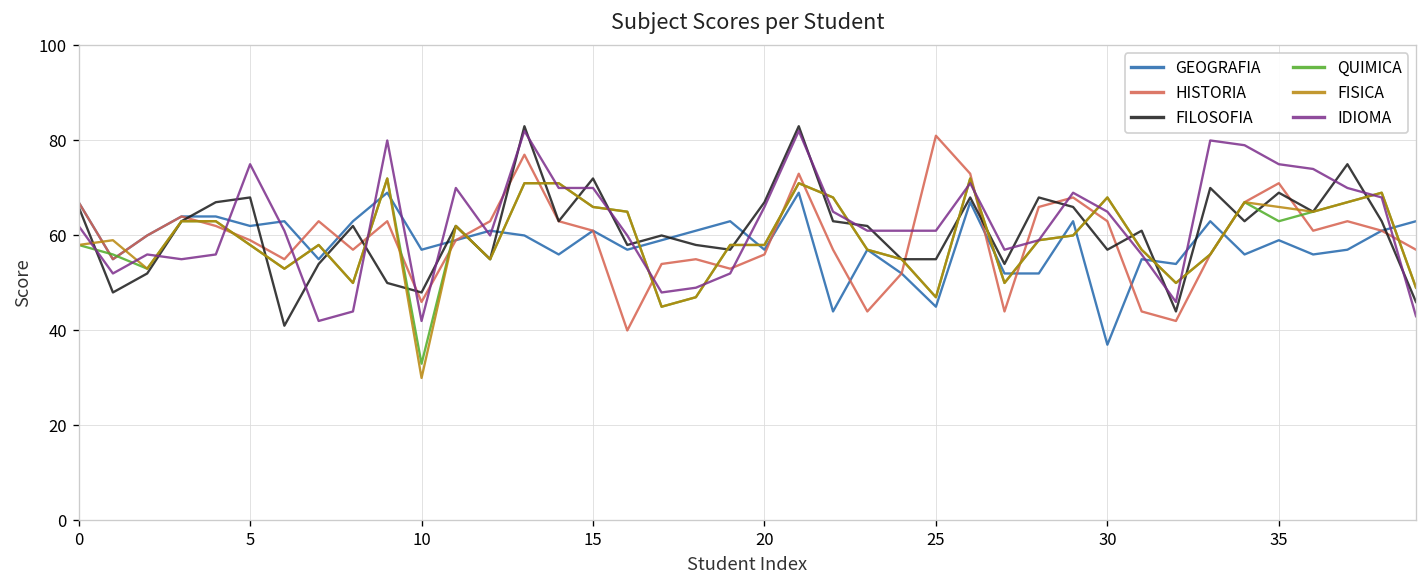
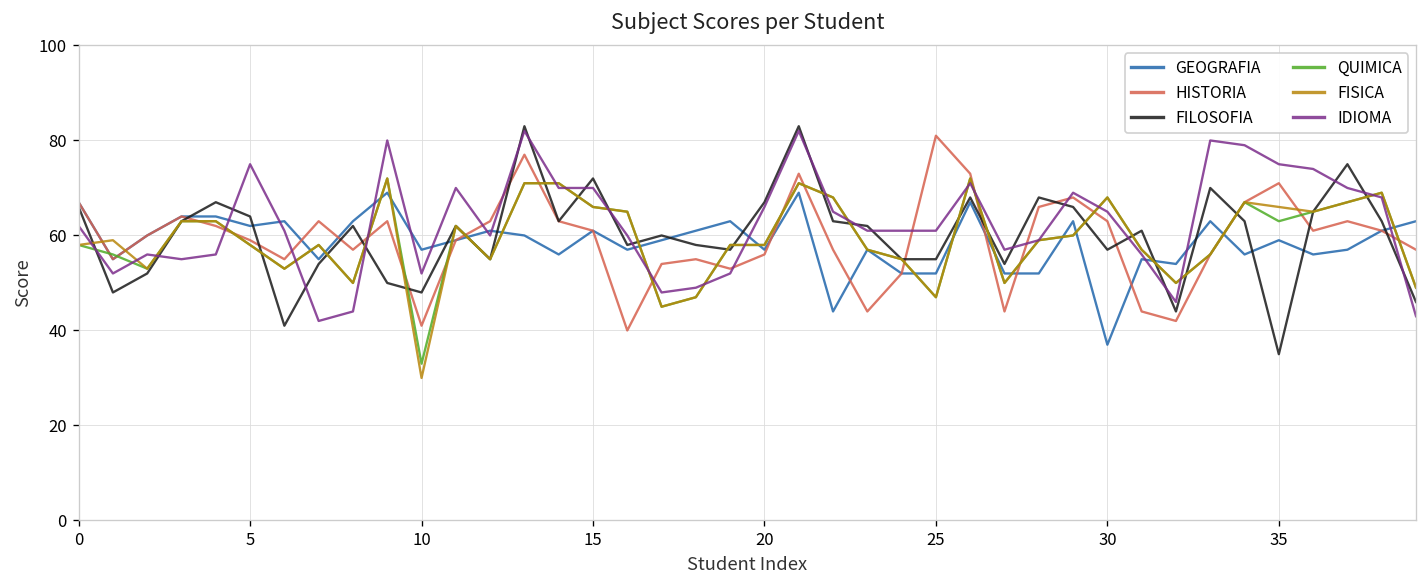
FILOSOFIA, 5: 68 -> 64
HISTORIA, 10: 46 -> 41
IDIOMA, 10: 42 -> 52
GEOGRAFIA, 25: 45 -> 52
FILOSOFIA, 35: 69 -> 35
